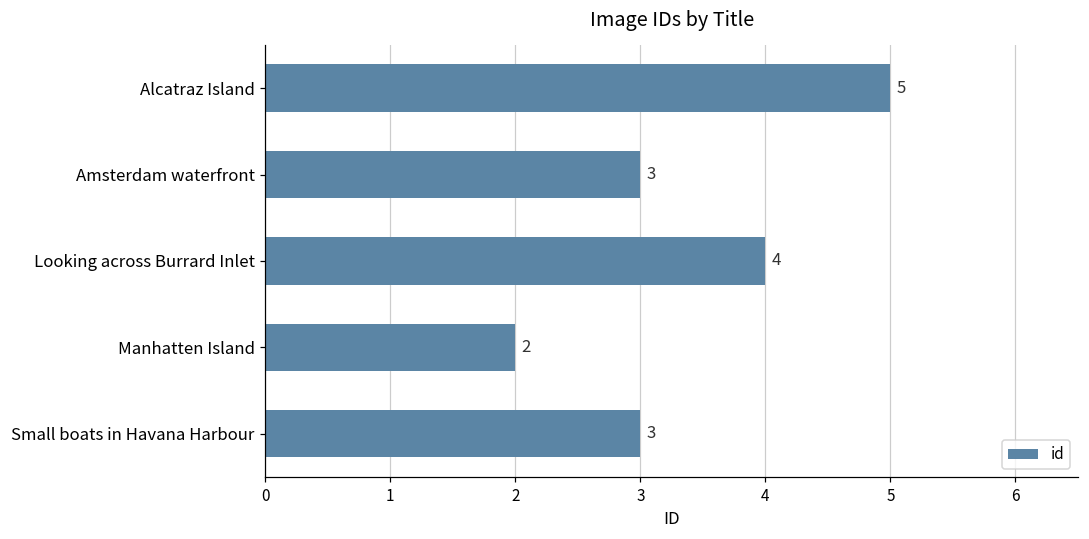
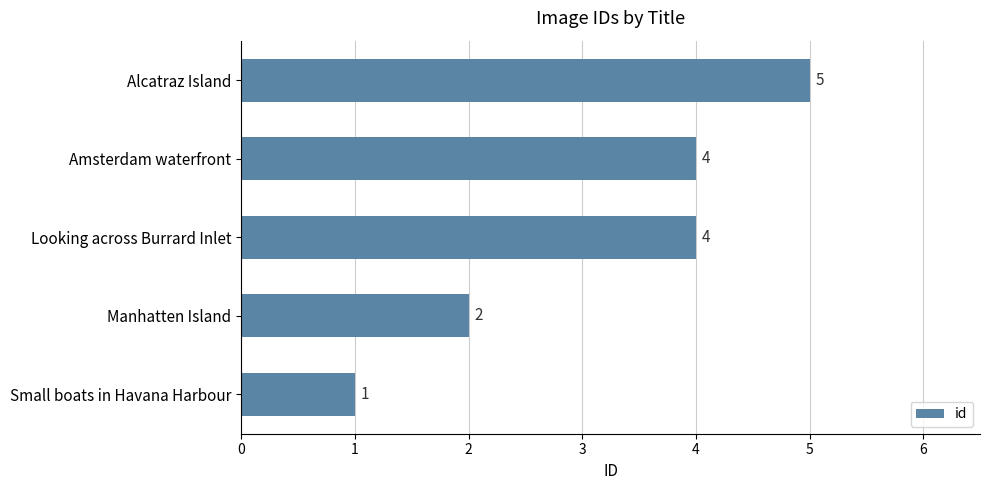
Amsterdam waterfront: 3 -> 4
Small boats in Havana Harbour: 3 -> 1
